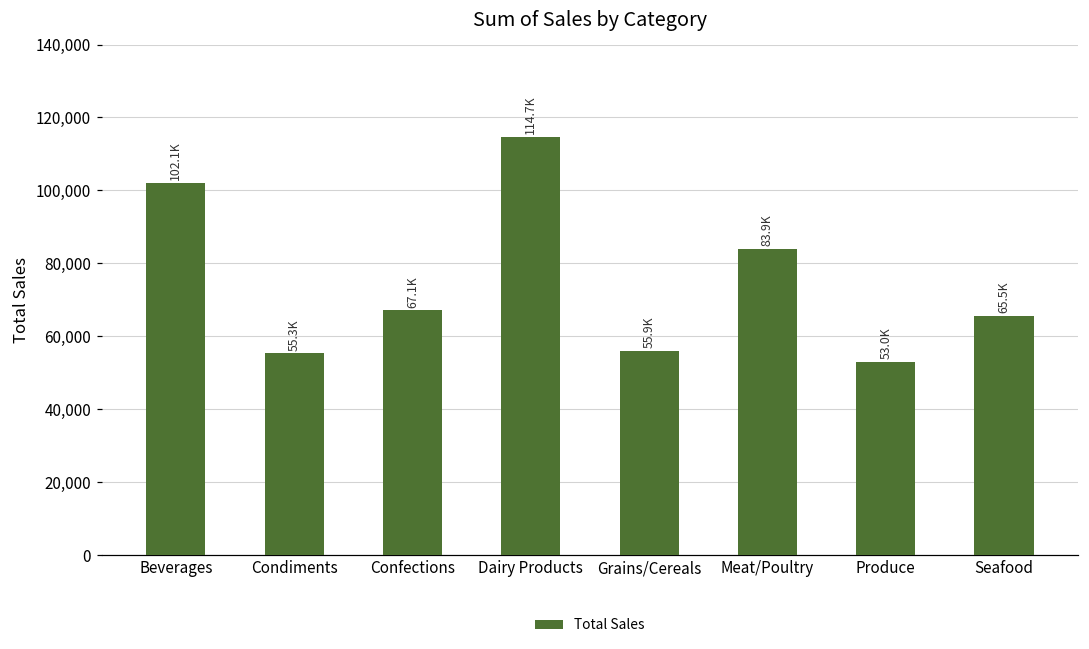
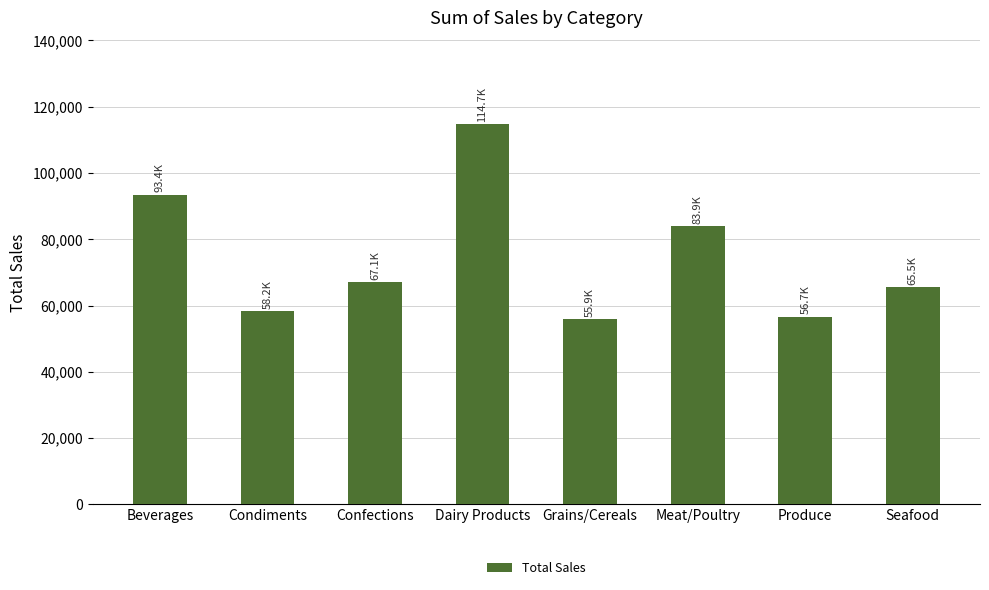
Beverages: 102.1K -> 93.4K
Condiments: 55.3K -> 58.2K
Produce: 53.0K -> 56.7K
